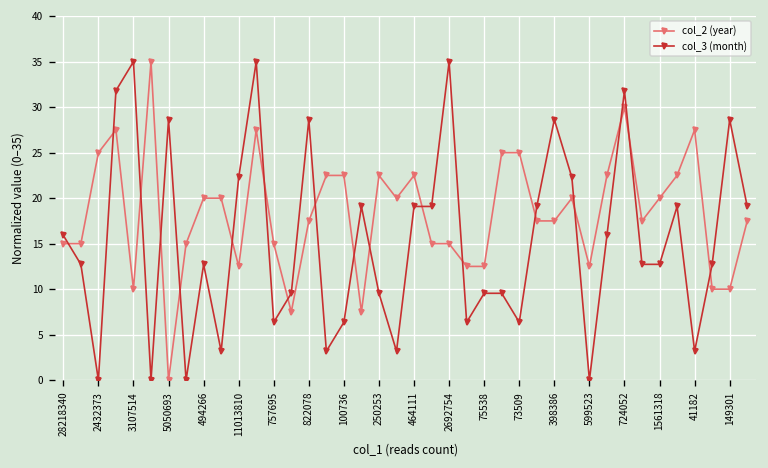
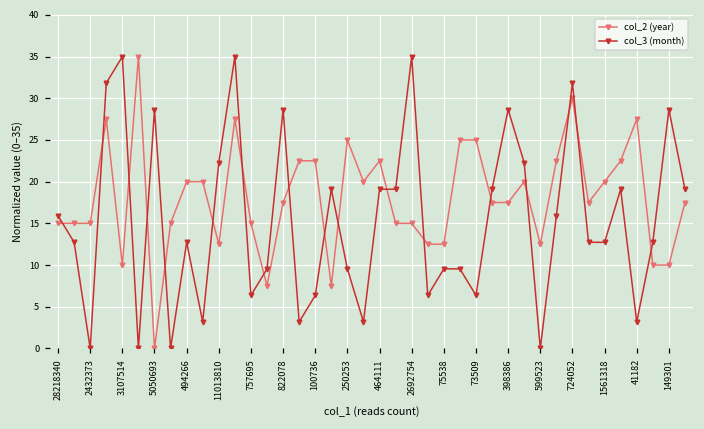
col_2 (year), 2432373: 25 -> 15
col_2 (year), 250253: 23 -> 25
